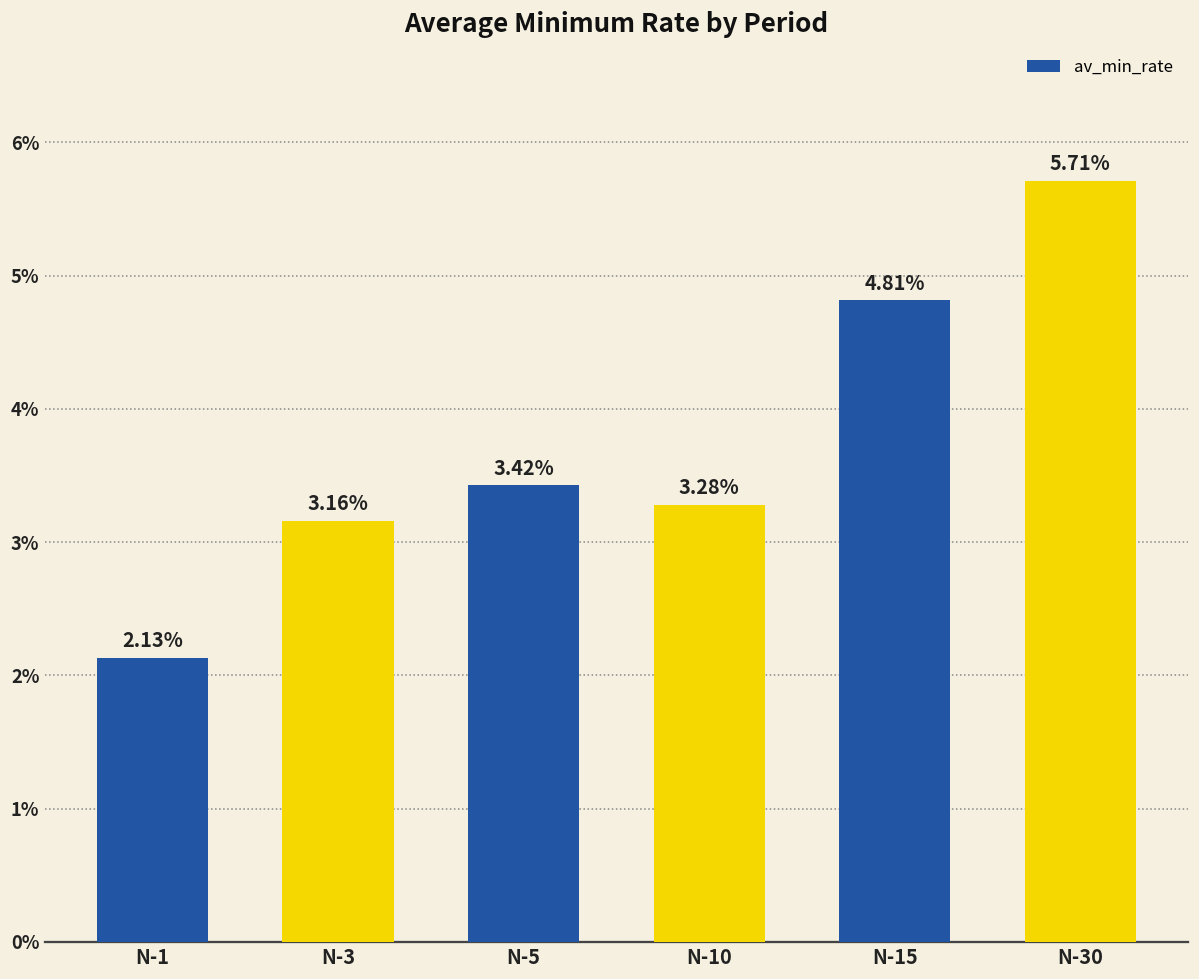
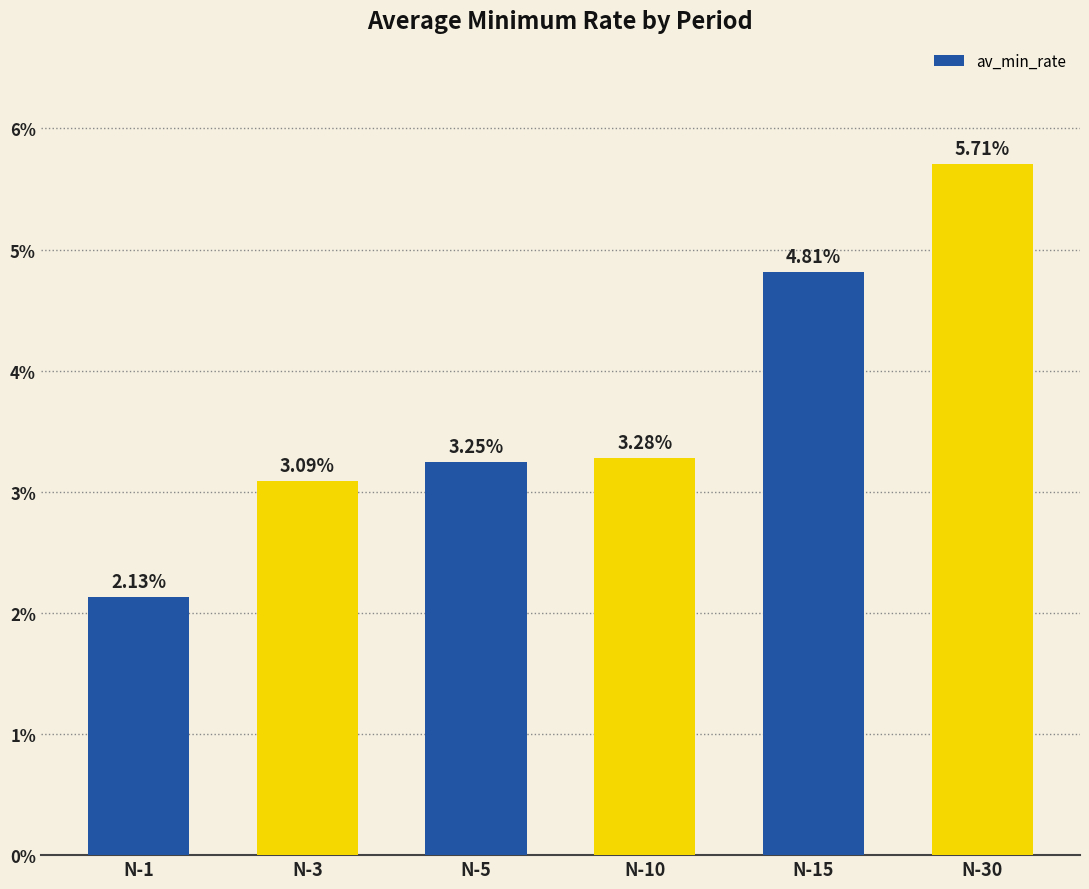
N-3: 3.16% -> 3.09%
N-5: 3.42% -> 3.25%
